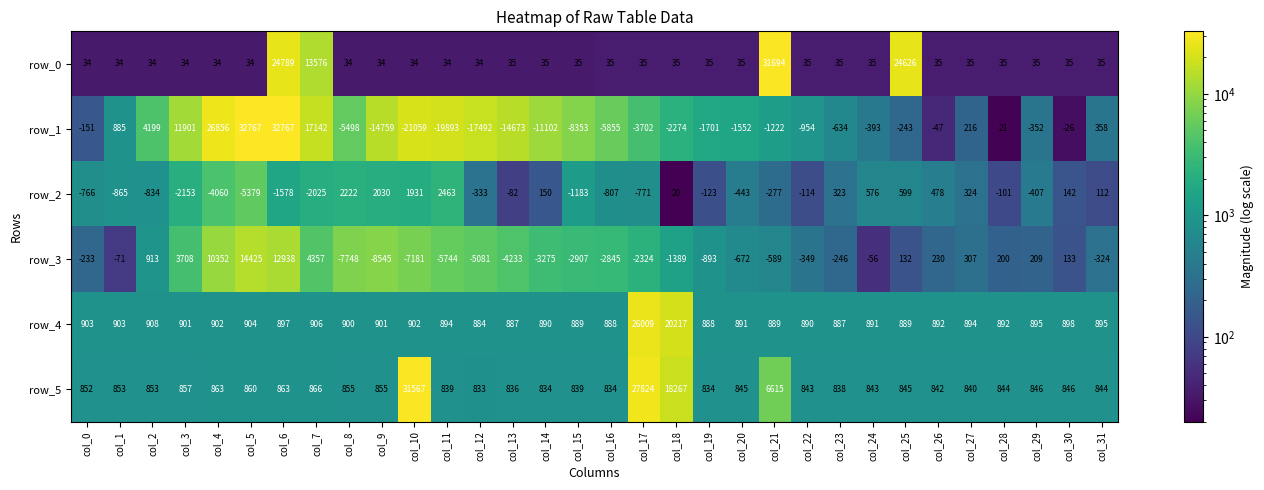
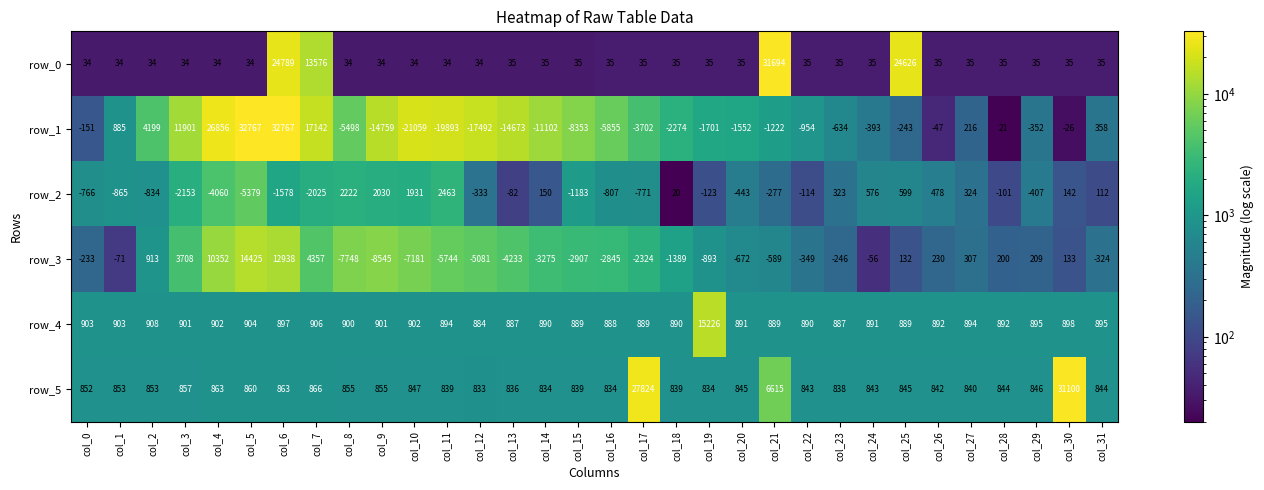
row_4, col_17: 26009 -> 889
row_4, col_18: 20217 -> 890
row_4, col_19: 888 -> 15226
row_5, col_10: 31567 -> 847
row_5, col_18: 18267 -> 839
row_5, col_30: 846 -> 31100
